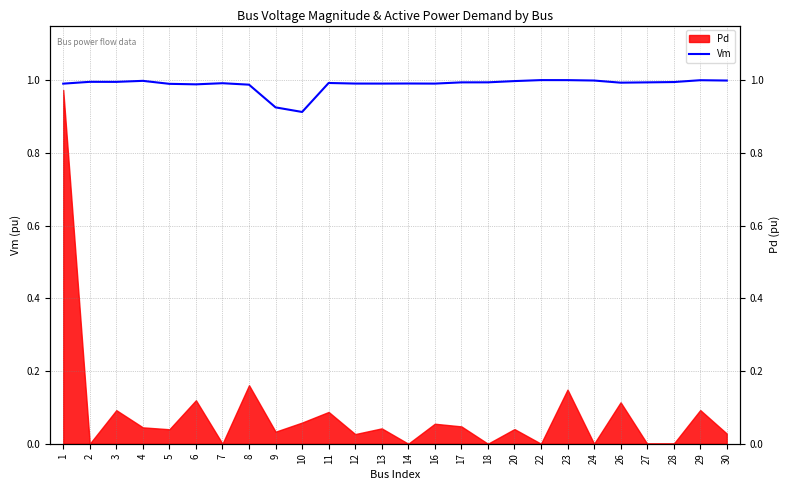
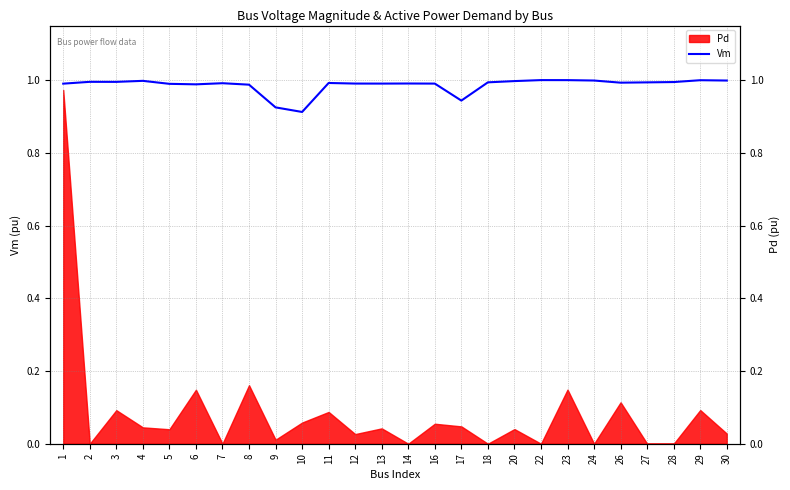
Pd, 6: 0.12 -> 0.15
Pd, 9: 0.03 -> 0.01
Vm, 17: 0.99 -> 0.94
